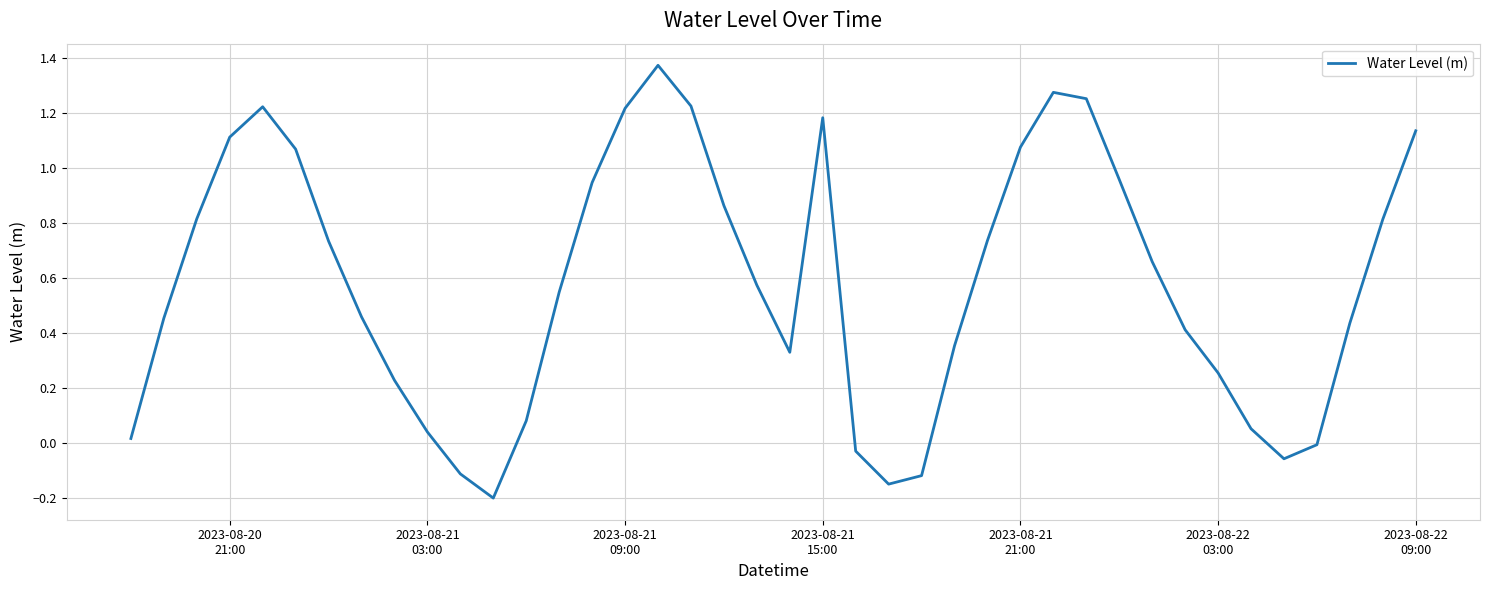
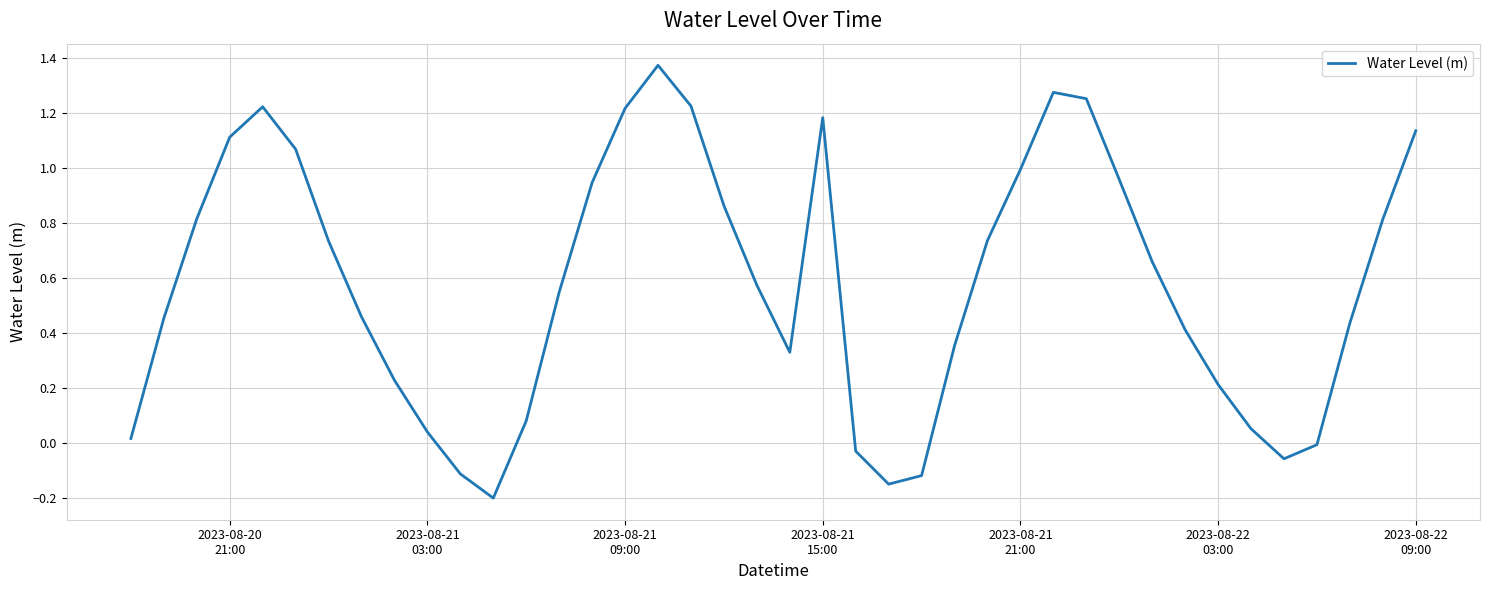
2023-08-21 21:00: 1.08 -> 0.99
2023-08-22 03:00: 0.26 -> 0.21
